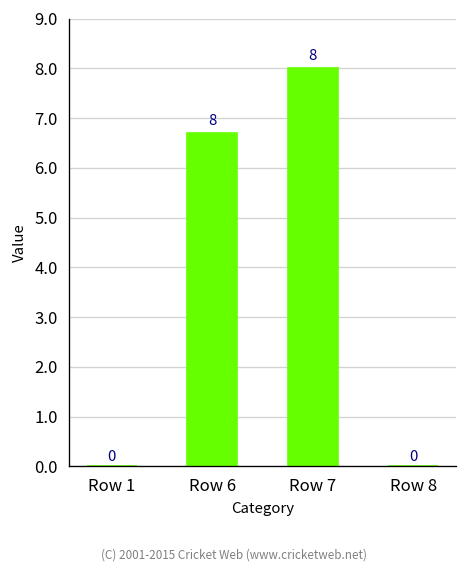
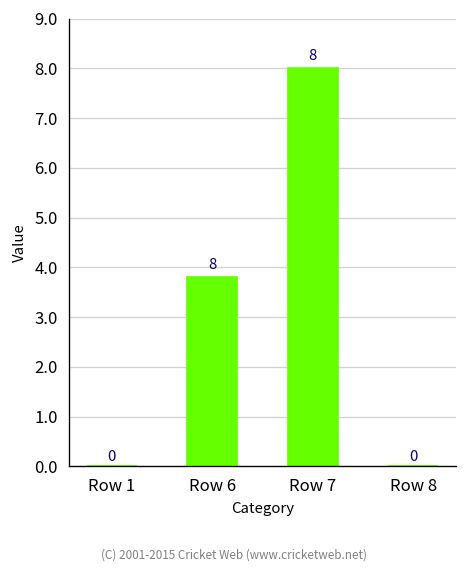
Row 6: 6.7 -> 3.8
